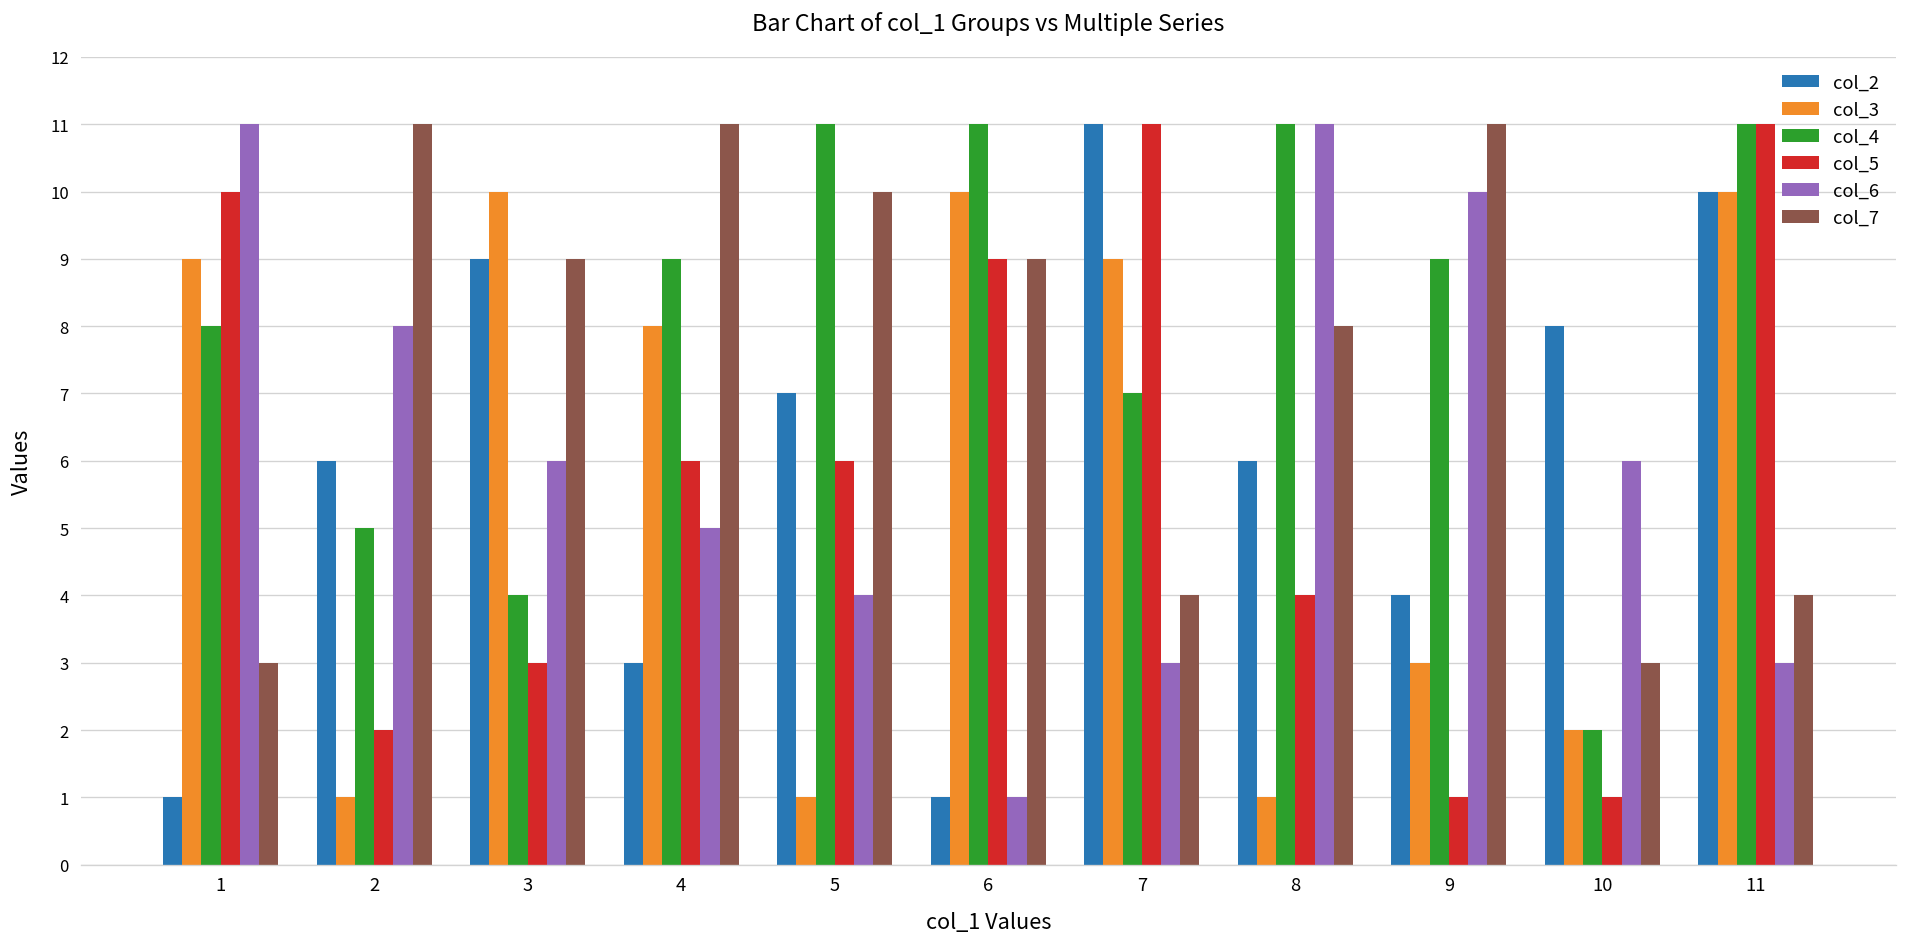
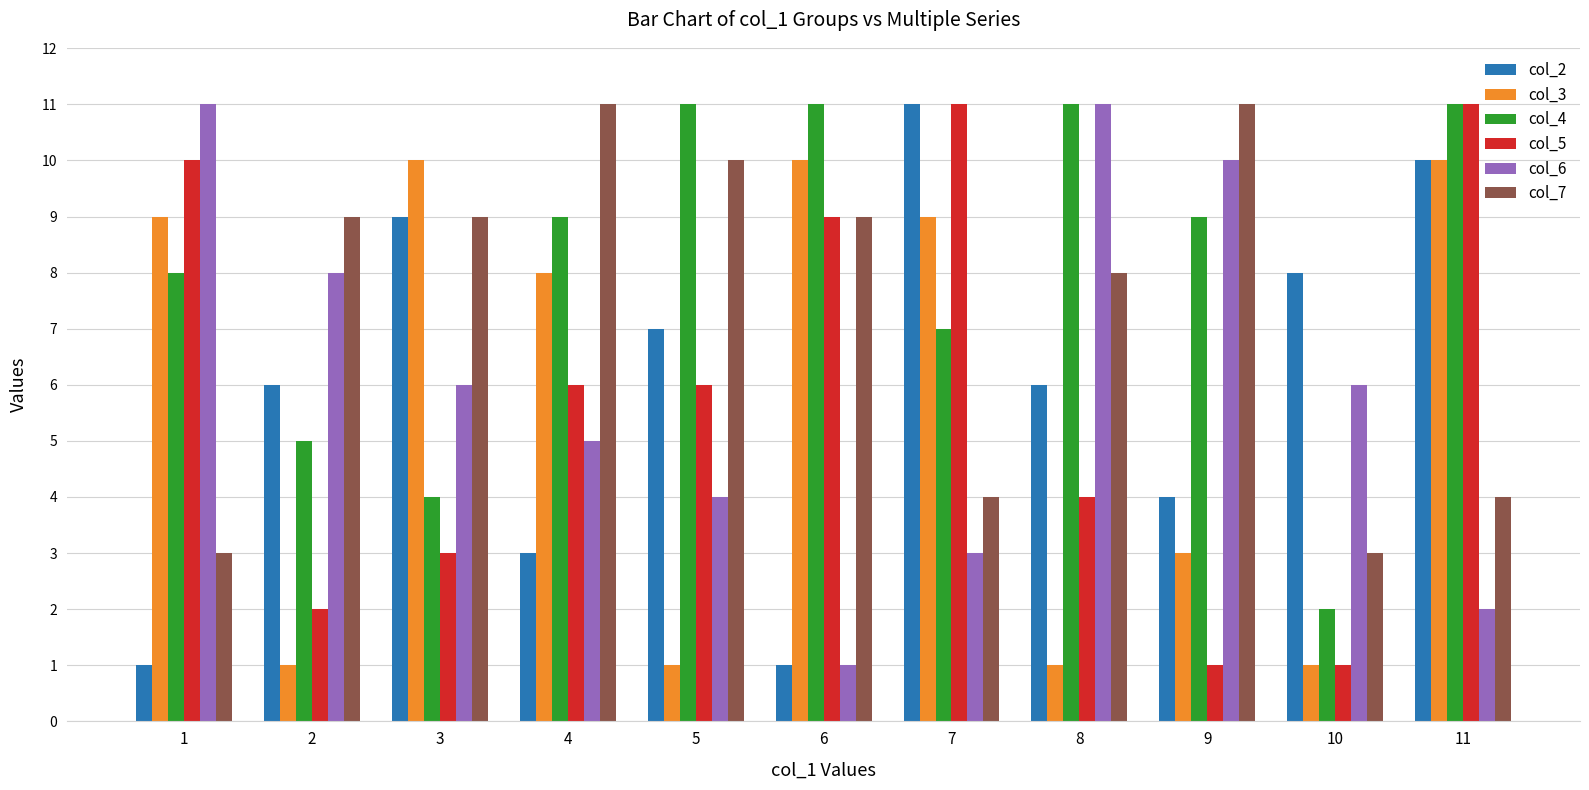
col_7, 2: 11 -> 9
col_3, 10: 2 -> 1
col_6, 11: 3 -> 2
